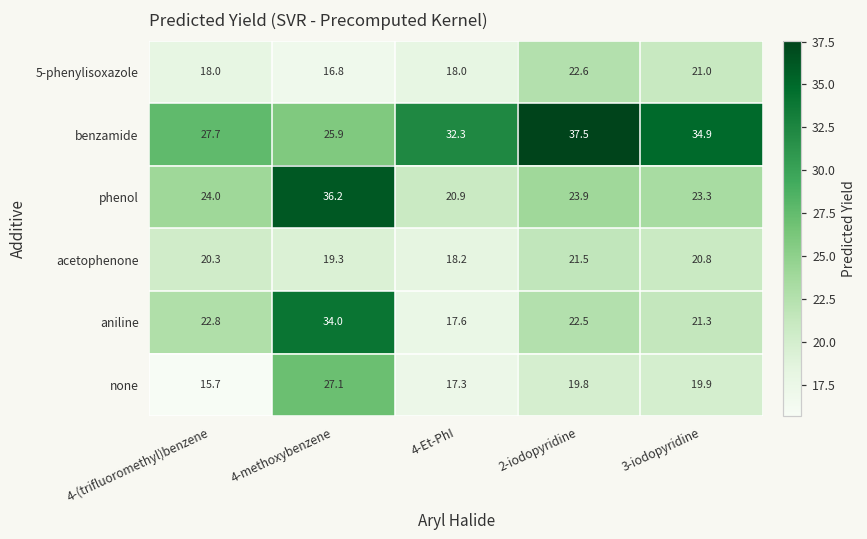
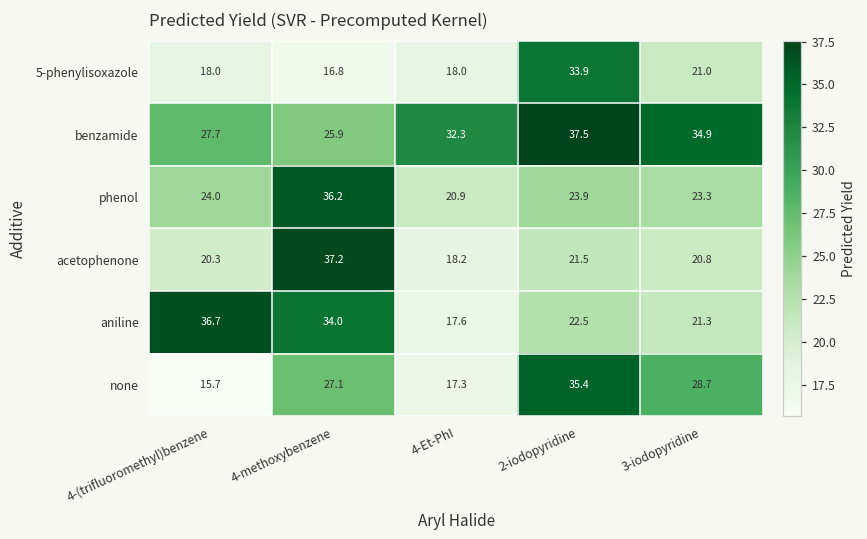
5-phenylisoxazole, 2-iodopyridine: 22.6 -> 33.9
acetophenone, 4-methoxybenzene: 19.3 -> 37.2
aniline, 4-(trifluoromethyl)benzene: 22.8 -> 36.7
none, 2-iodopyridine: 19.8 -> 35.4
none, 3-iodopyridine: 19.9 -> 28.7
